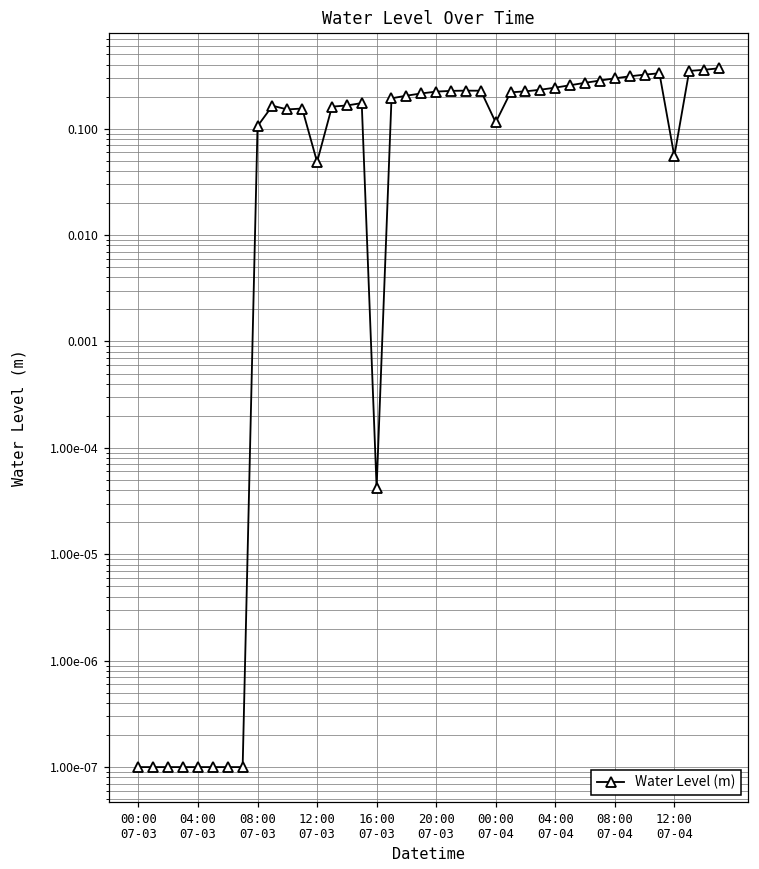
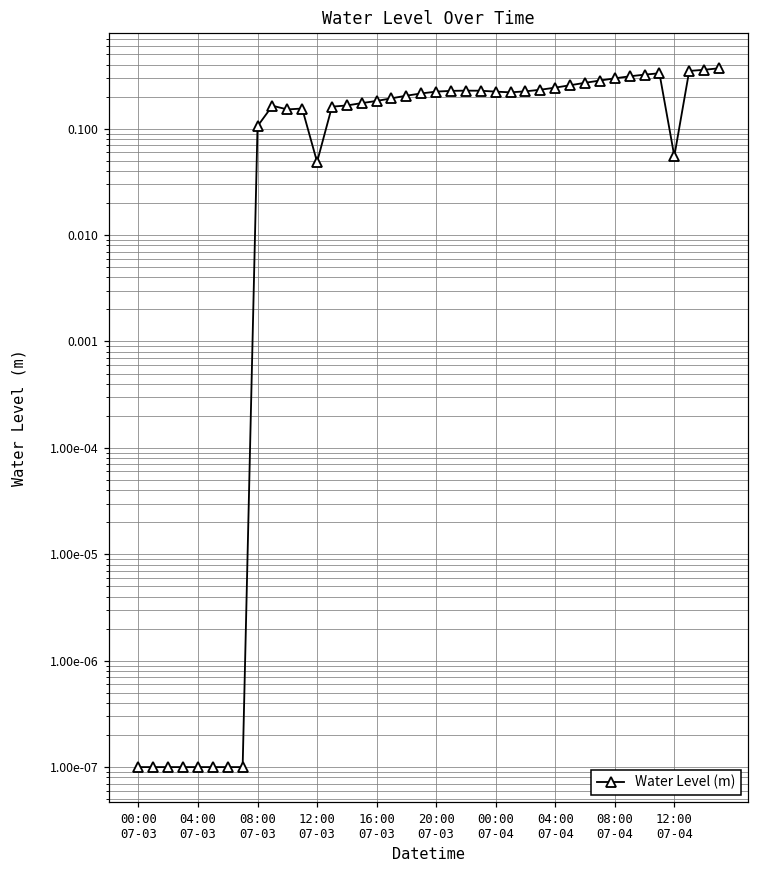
16:00 07-03: 0.00004 -> 0.18
00:00 07-04: 0.11 -> 0.22
